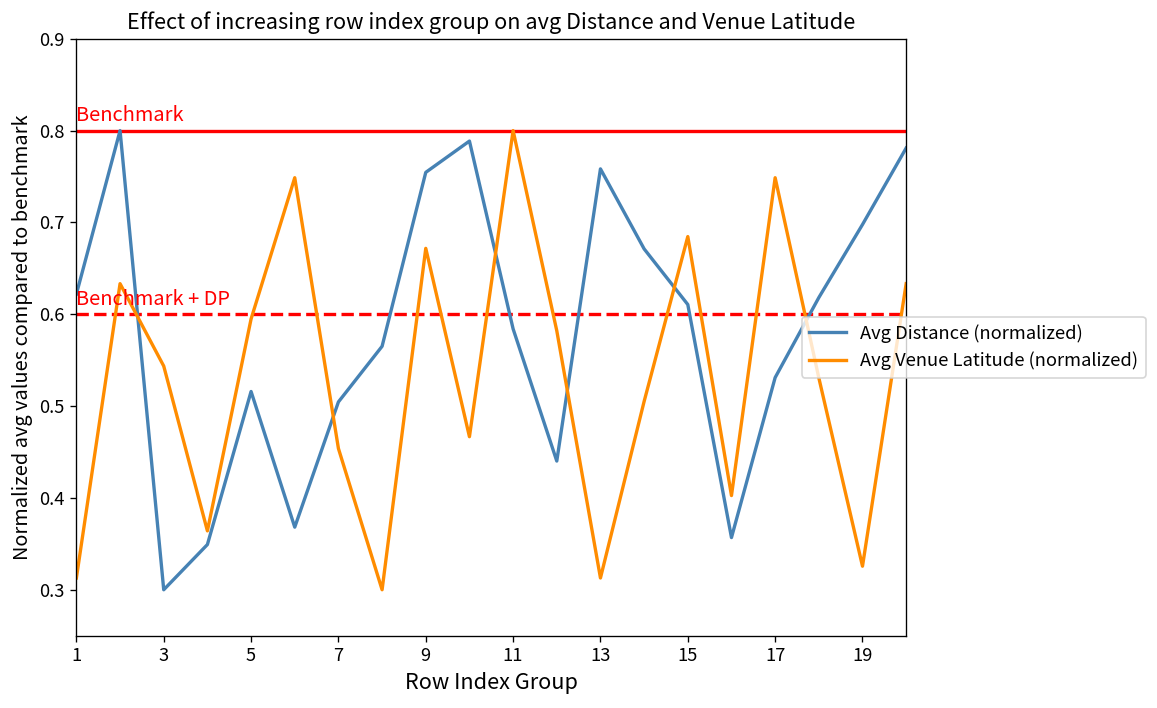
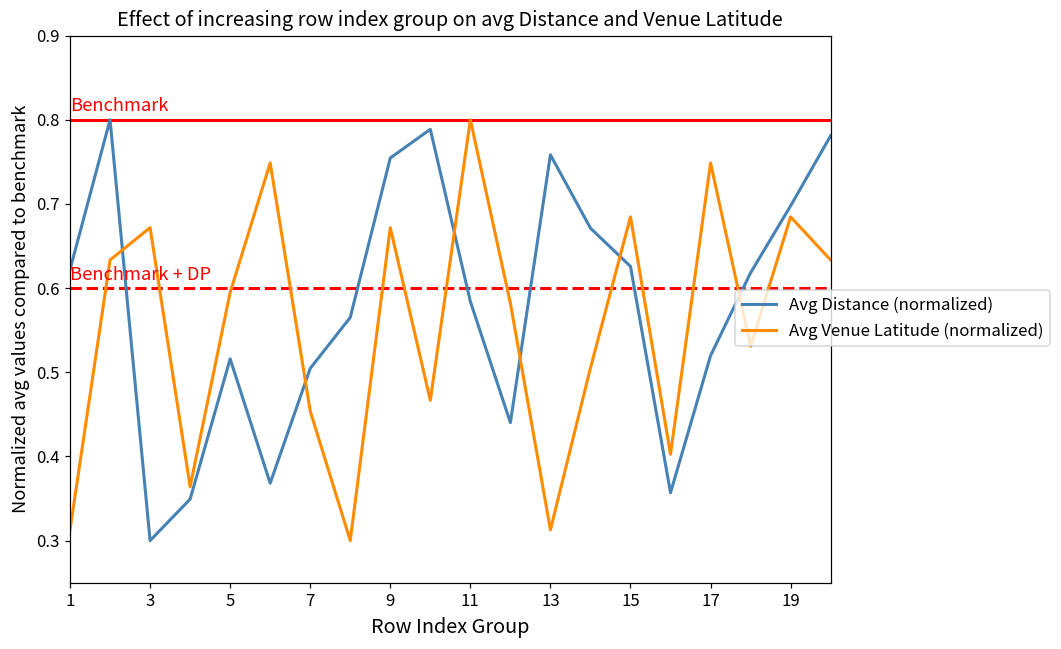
Avg Venue Latitude (normalized), 3: 0.54 -> 0.67
Avg Distance (normalized), 15: 0.61 -> 0.63
Avg Distance (normalized), 17: 0.53 -> 0.52
Avg Venue Latitude (normalized), 19: 0.33 -> 0.68
